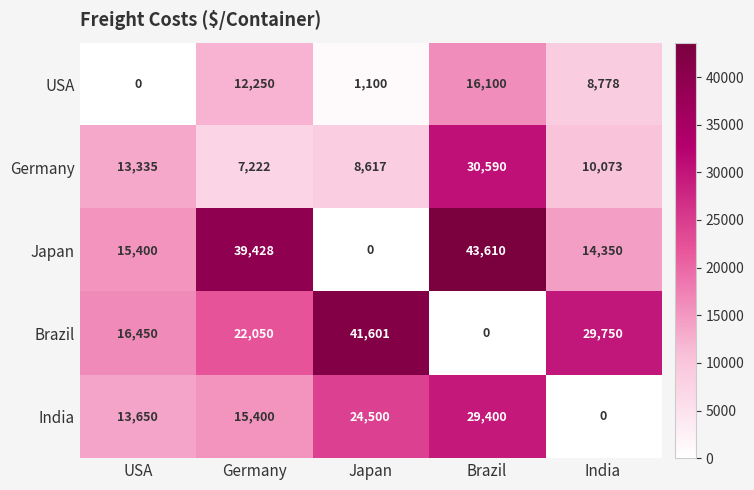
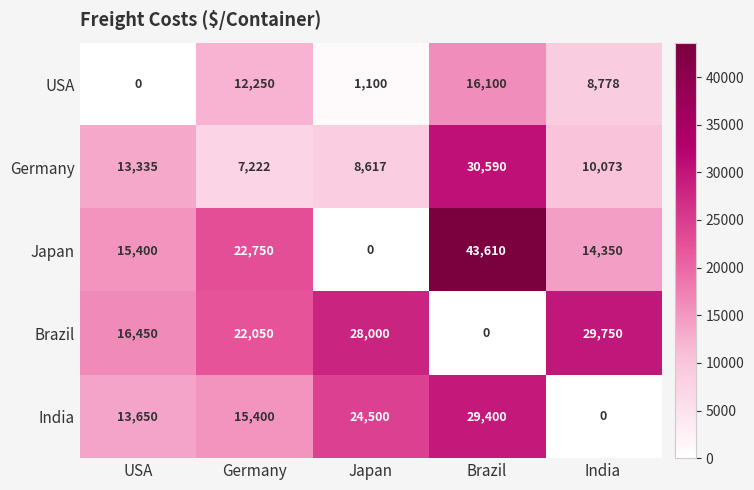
Japan, Germany: 39,428 -> 22,750
Brazil, Japan: 41,601 -> 28,000
